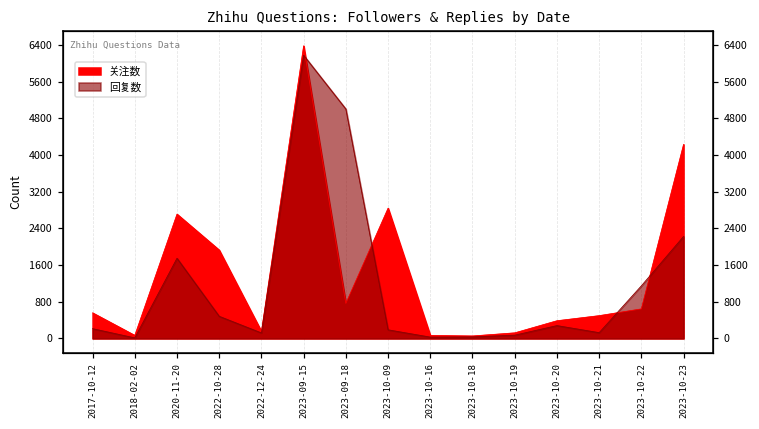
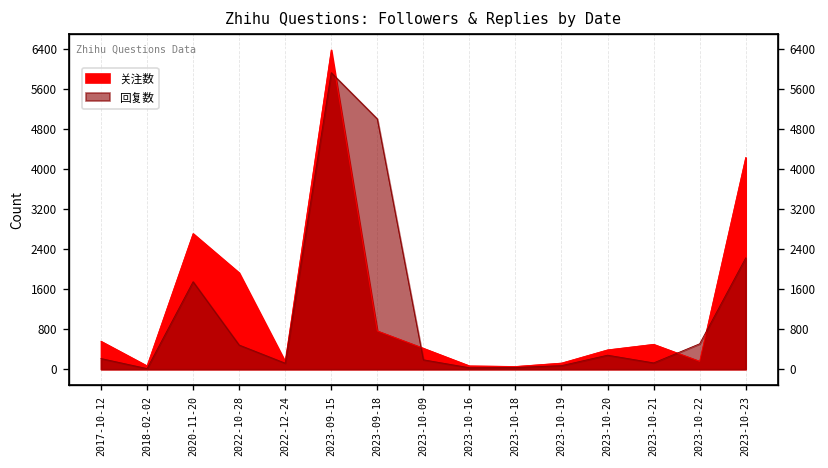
回复数, 2023-09-15: 6200 -> 5900
关注数, 2023-10-09: 2800 -> 400
关注数, 2023-10-22: 600 -> 200
回复数, 2023-10-22: 1100 -> 500
